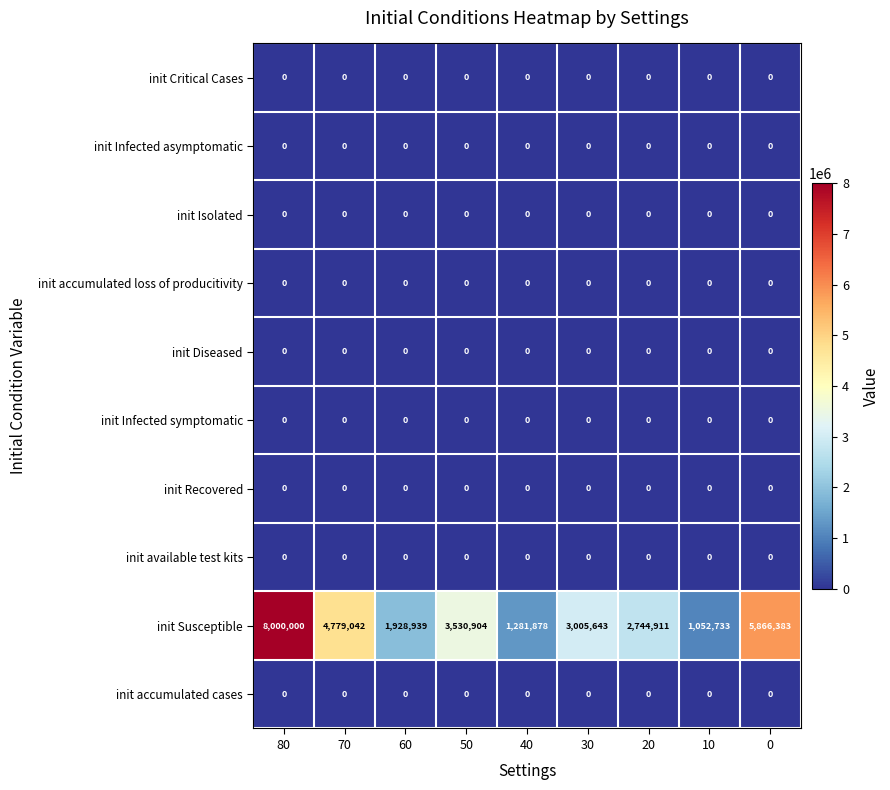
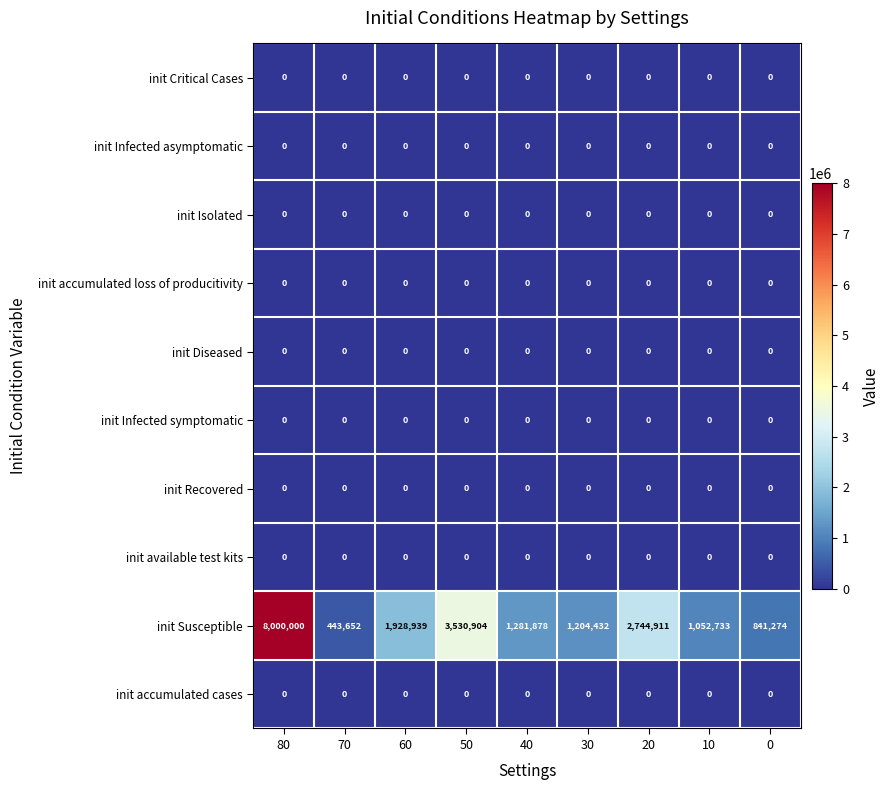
init Susceptible, 70: 4,779,042 -> 443,652
init Susceptible, 30: 3,005,643 -> 1,204,432
init Susceptible, 0: 5,866,383 -> 841,274
